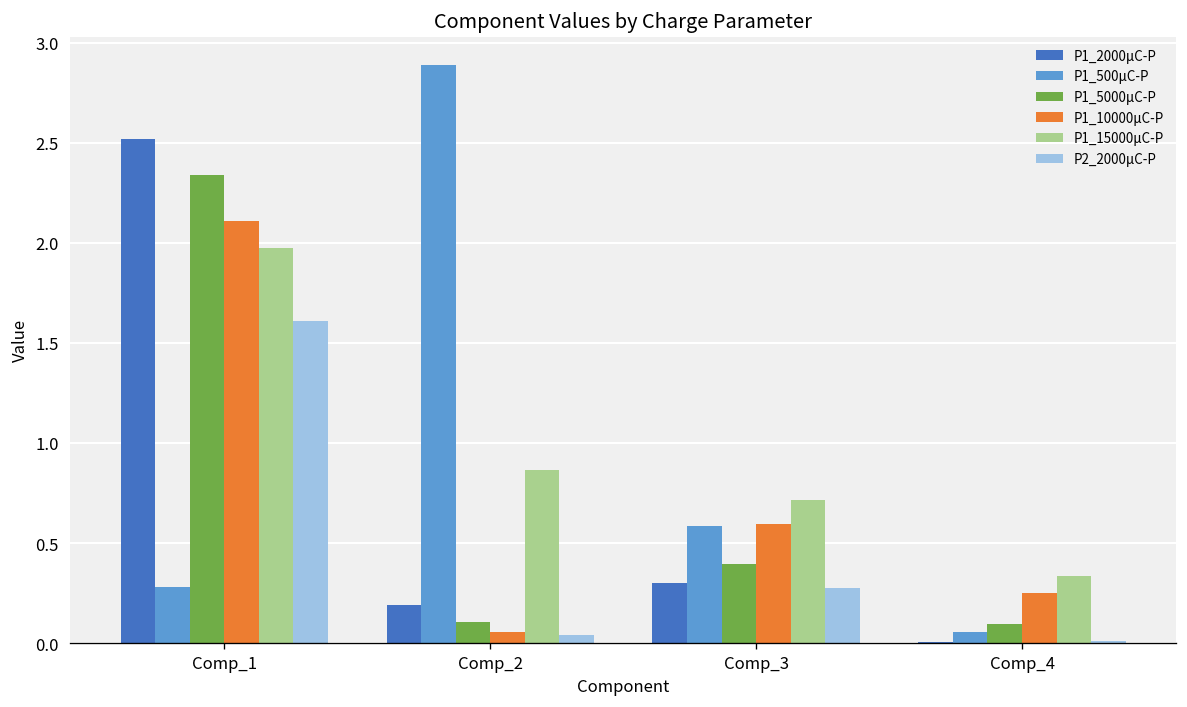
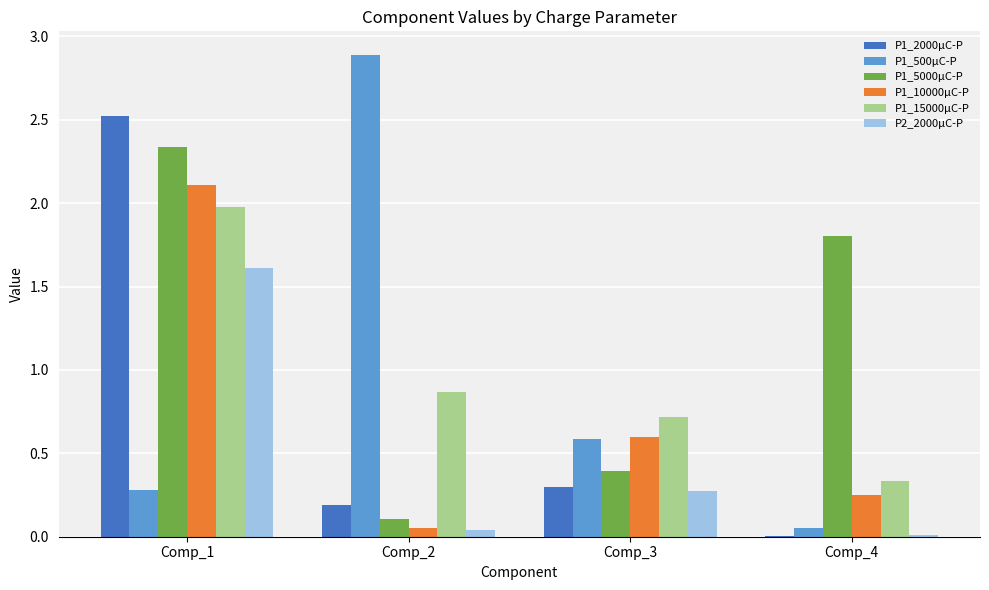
P1_5000μC-P, Comp_4: 0.09 -> 1.80
